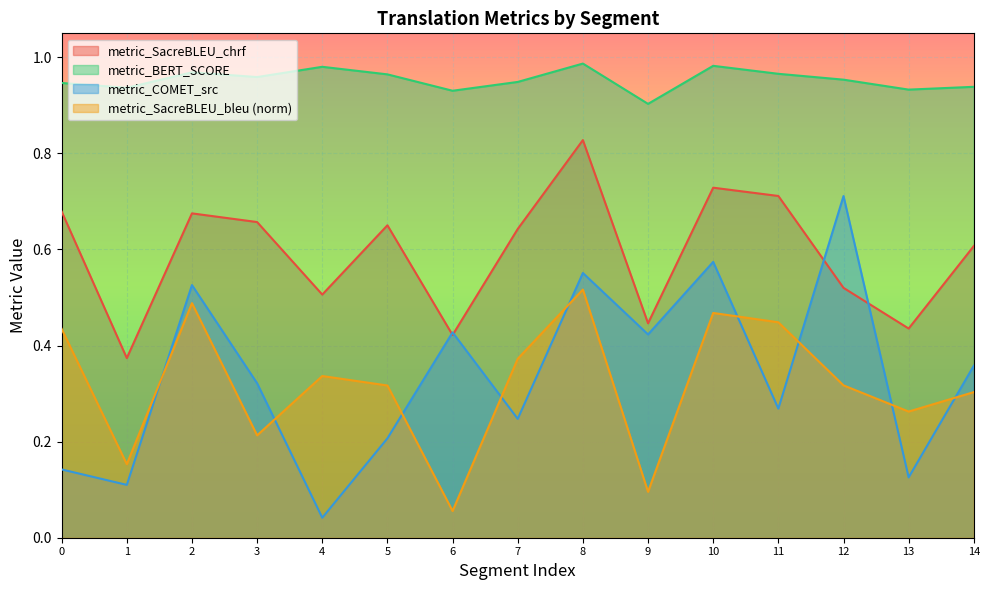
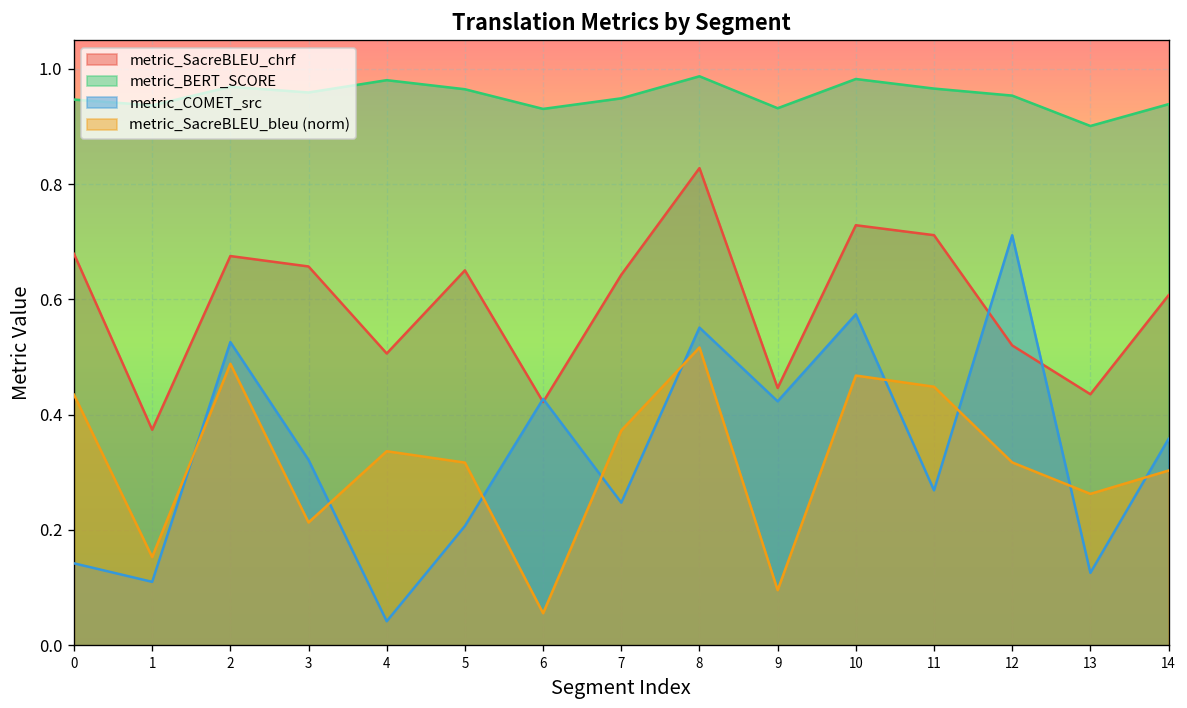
metric_BERT_SCORE, 9: 0.90 -> 0.93
metric_BERT_SCORE, 13: 0.93 -> 0.90
